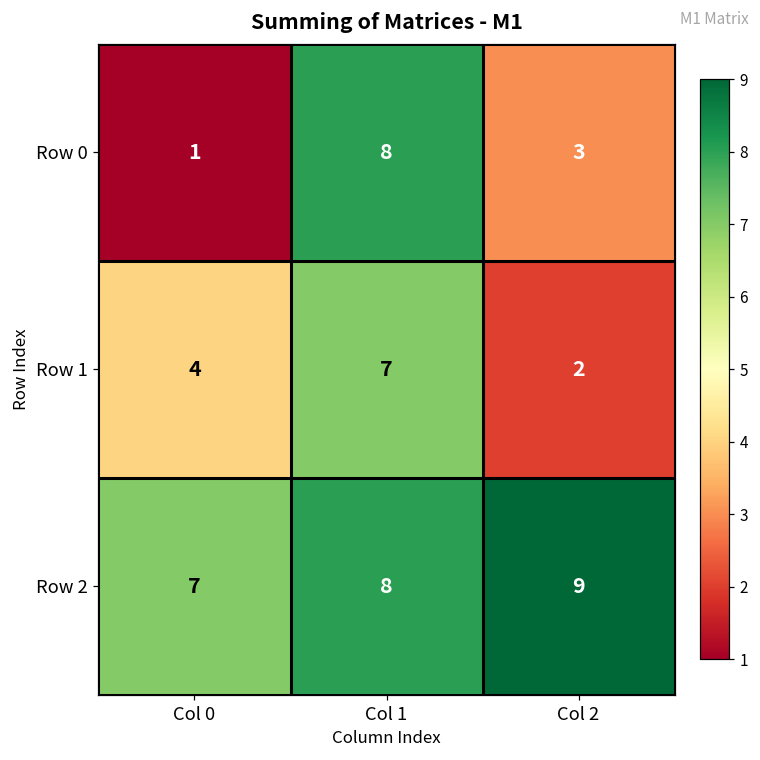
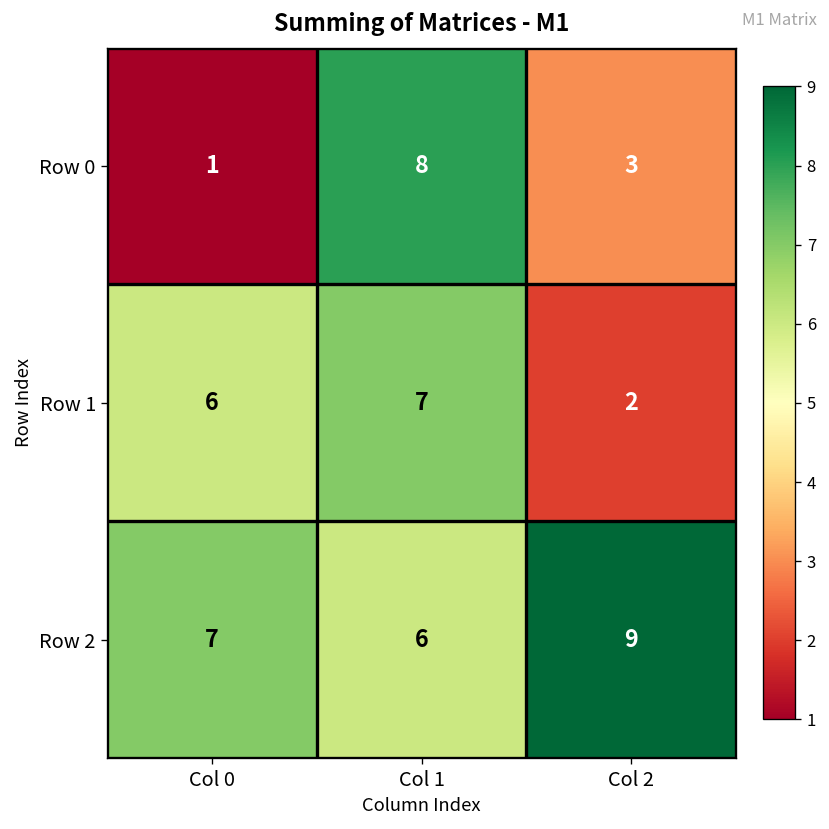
Row 1, Col 0: 4 -> 6
Row 2, Col 1: 8 -> 6
